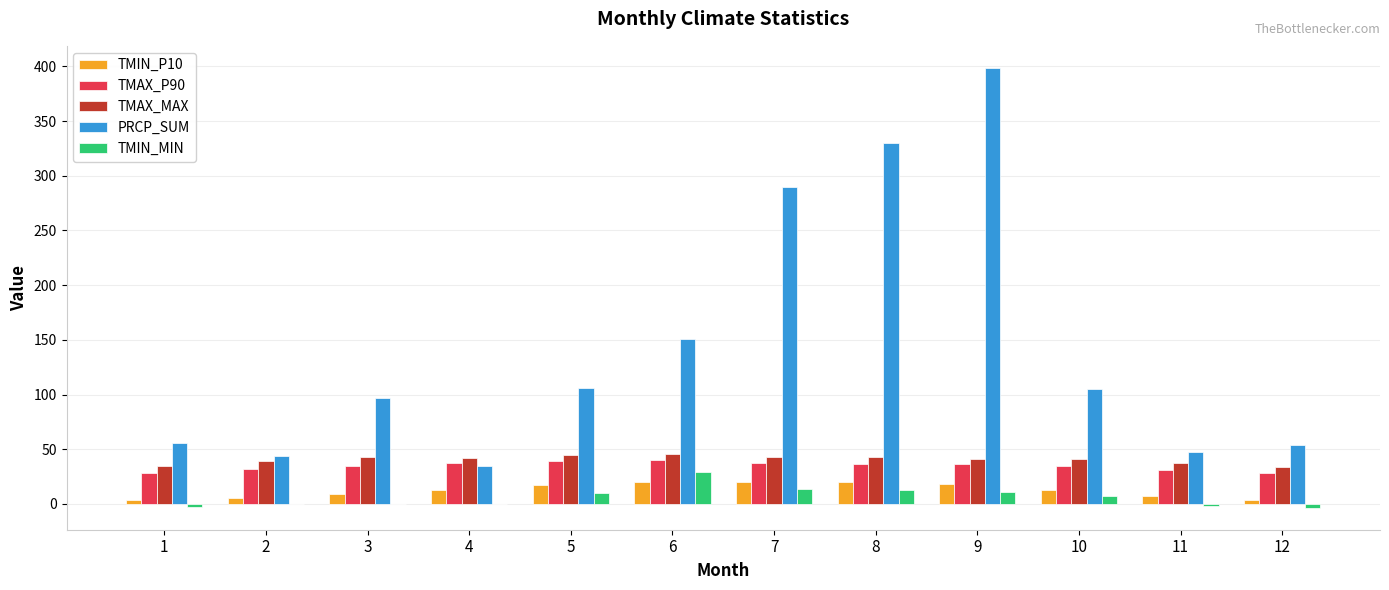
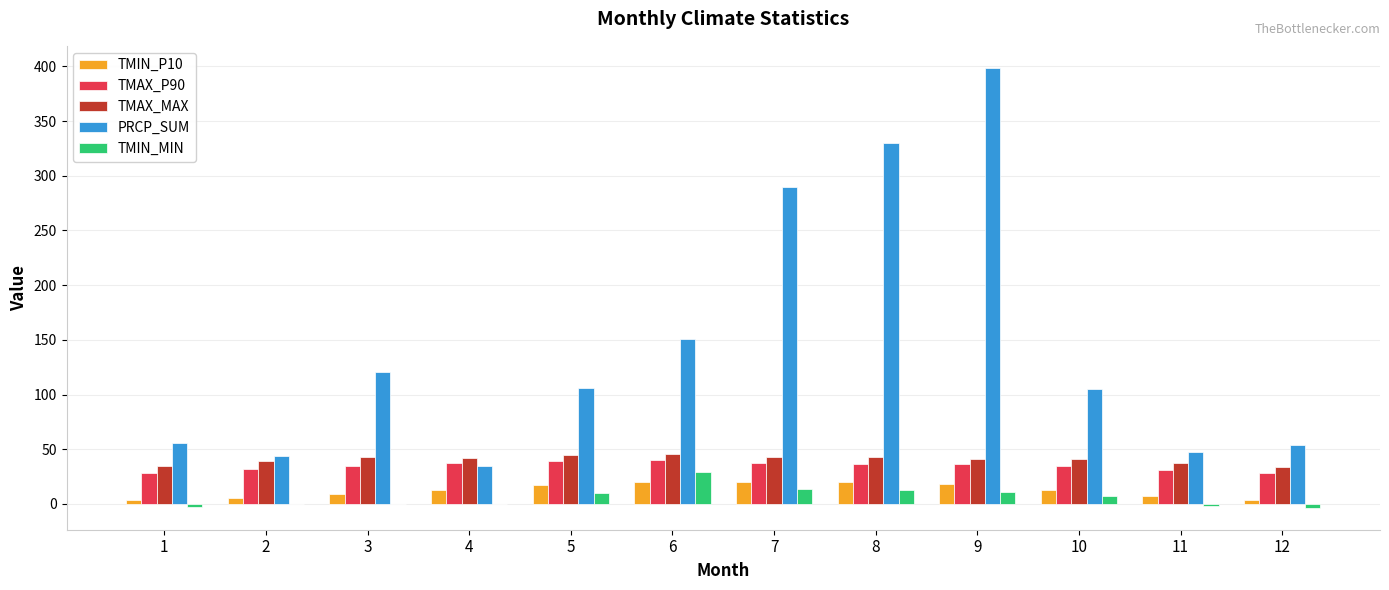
PRCP_SUM, 3: 97 -> 121
